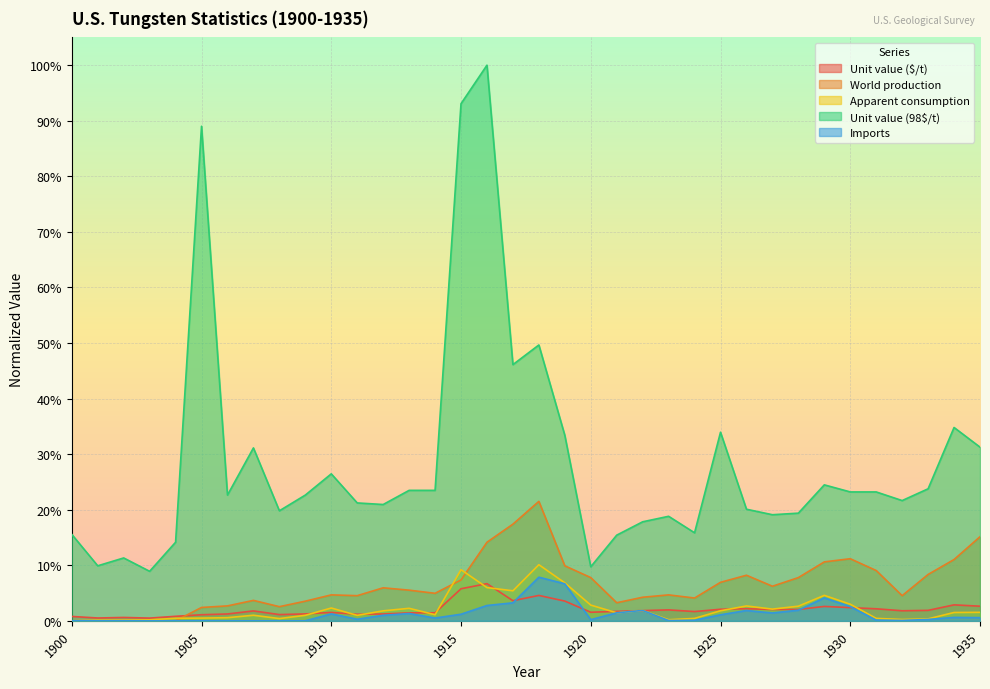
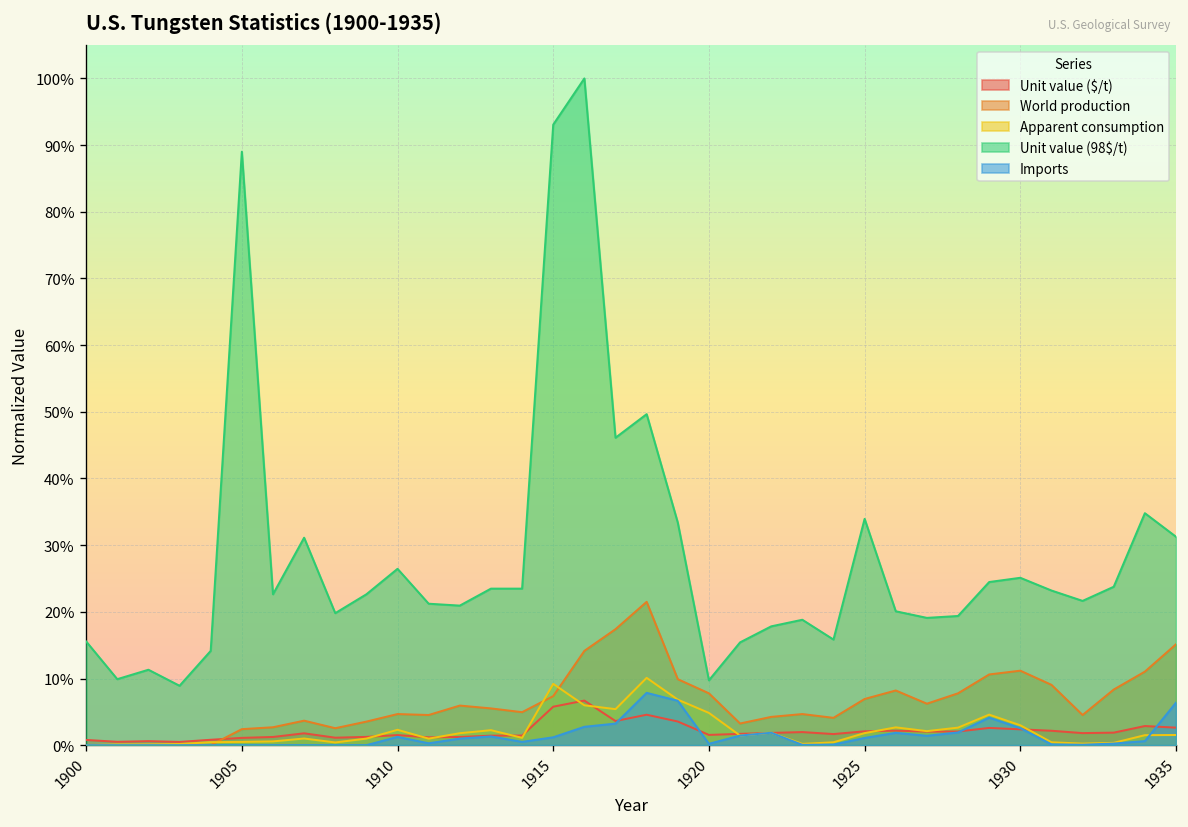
Apparent consumption, 1920: 3% -> 5%
Unit value (98$/t), 1930: 23% -> 25%
Imports, 1935: 1% -> 6%
